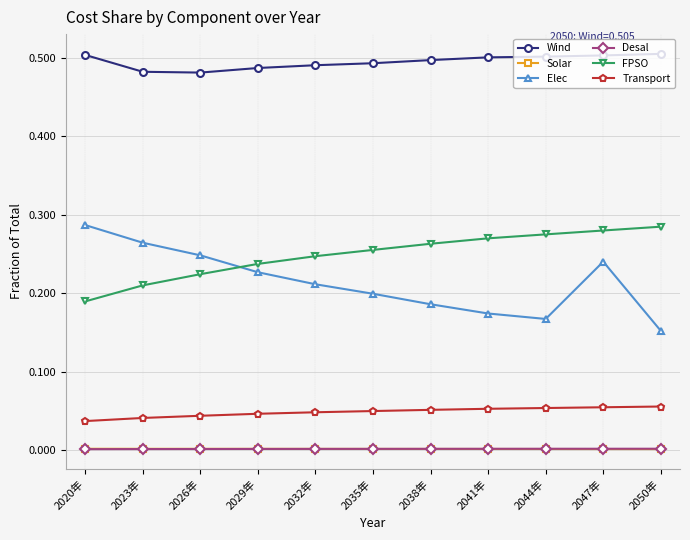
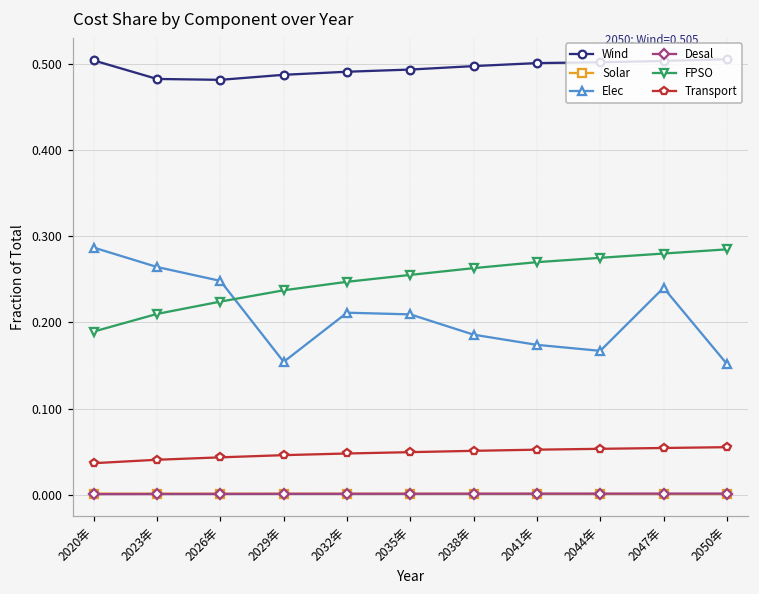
Elec, 2029年: 0.23 -> 0.15
Elec, 2035年: 0.20 -> 0.21
